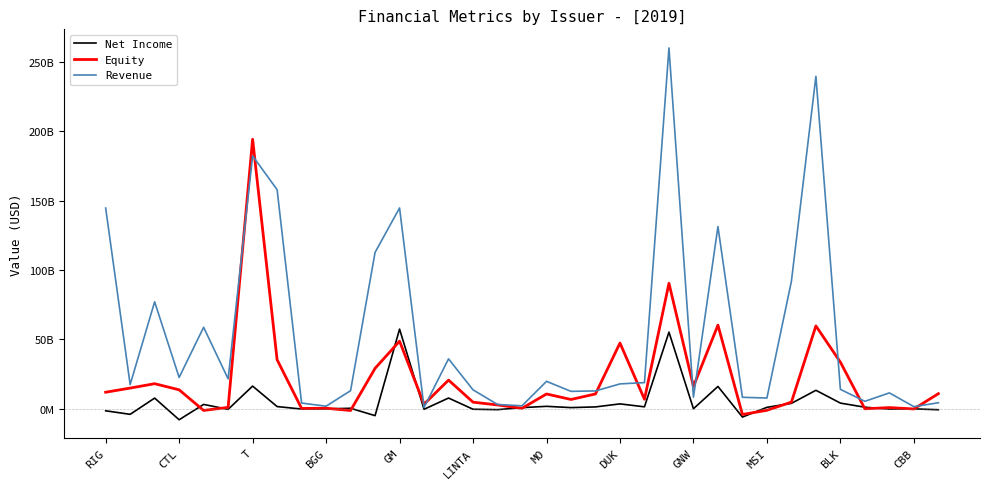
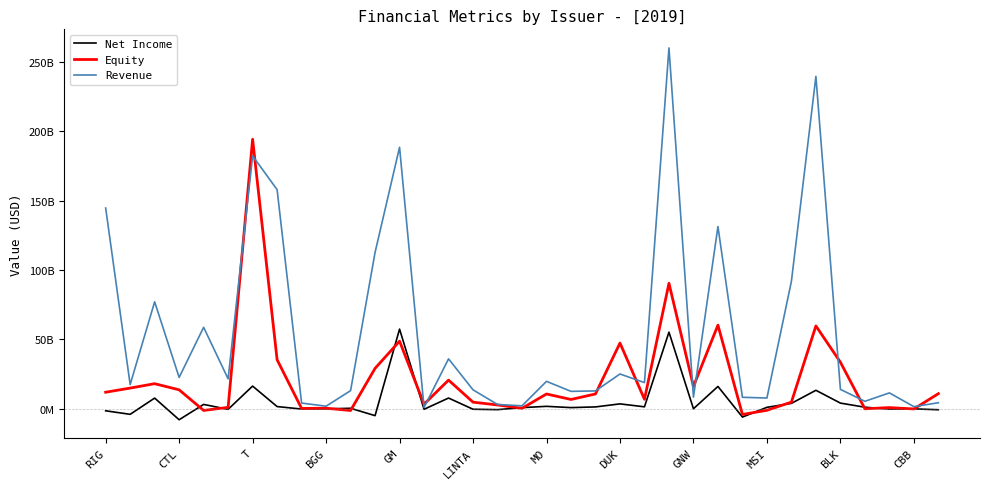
Revenue, GM: 145000000000 -> 189000000000
Revenue, DUK: 18000000000 -> 25000000000
